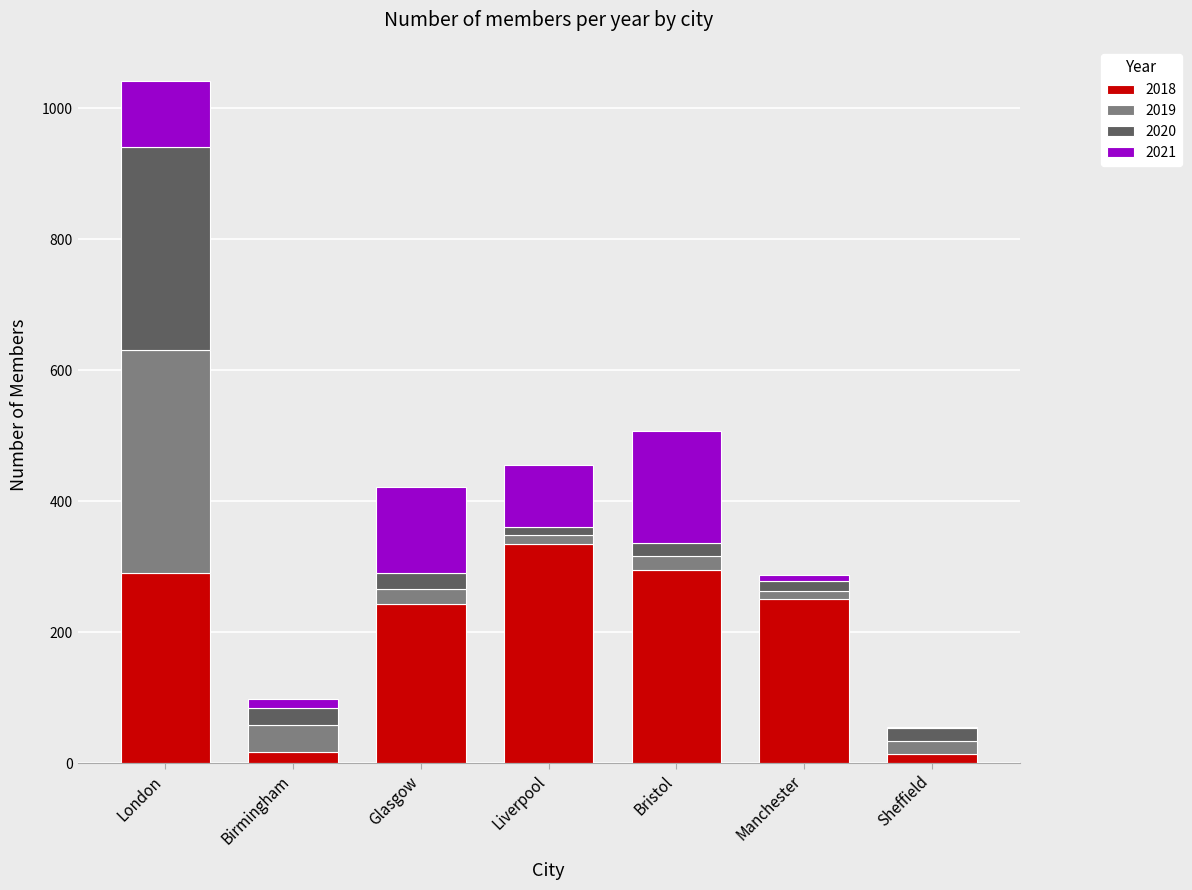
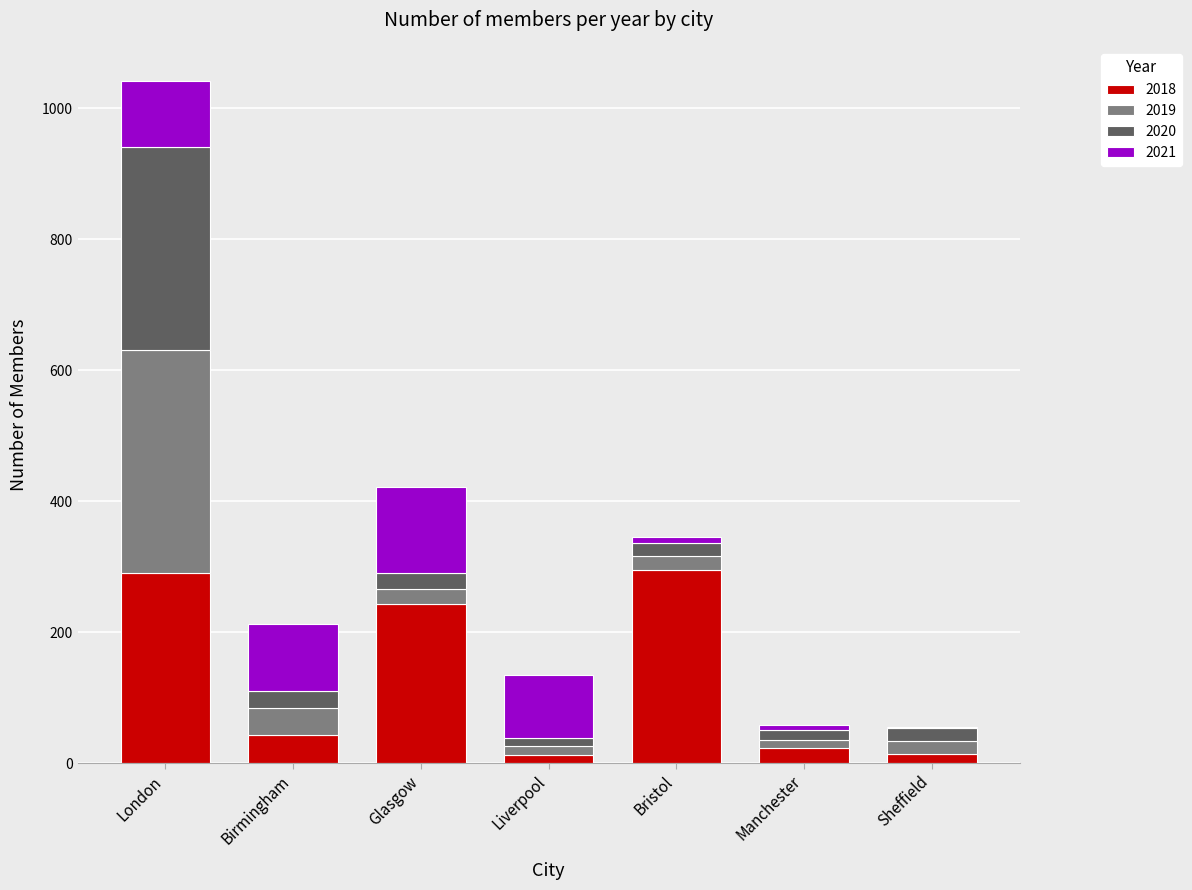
2018, Birmingham: 20 -> 40
2021, Birmingham: 10 -> 100
2018, Liverpool: 340 -> 10
2021, Bristol: 170 -> 10
2018, Manchester: 250 -> 20
